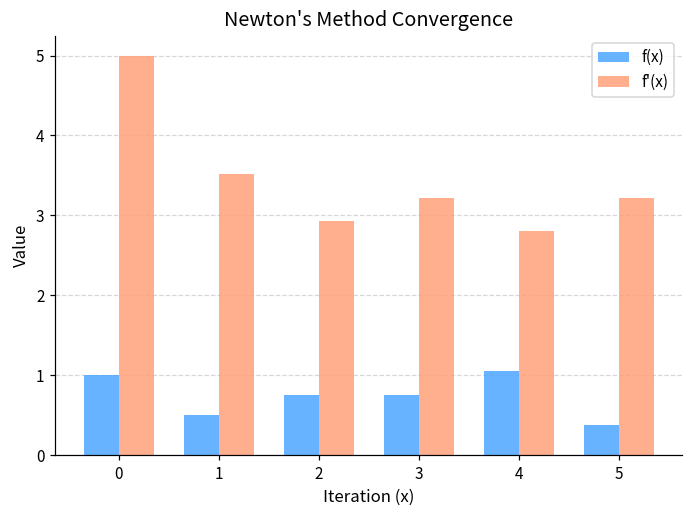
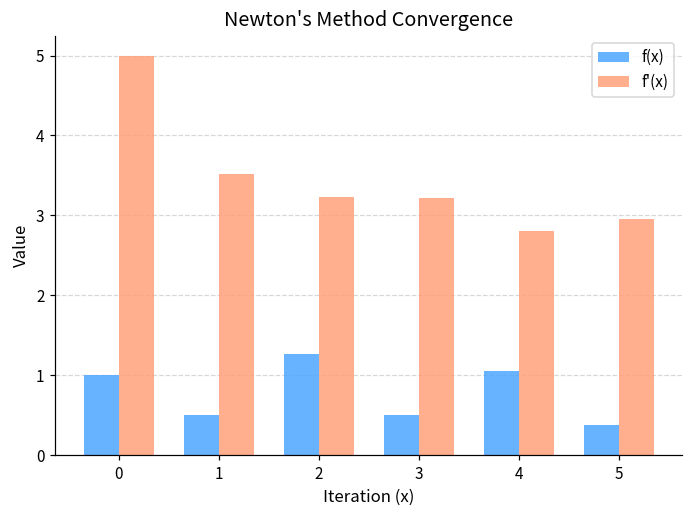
f(x), 2: 0.8 -> 1.3
f'(x), 2: 2.9 -> 3.2
f(x), 3: 0.8 -> 0.5
f'(x), 5: 3.2 -> 3.0
